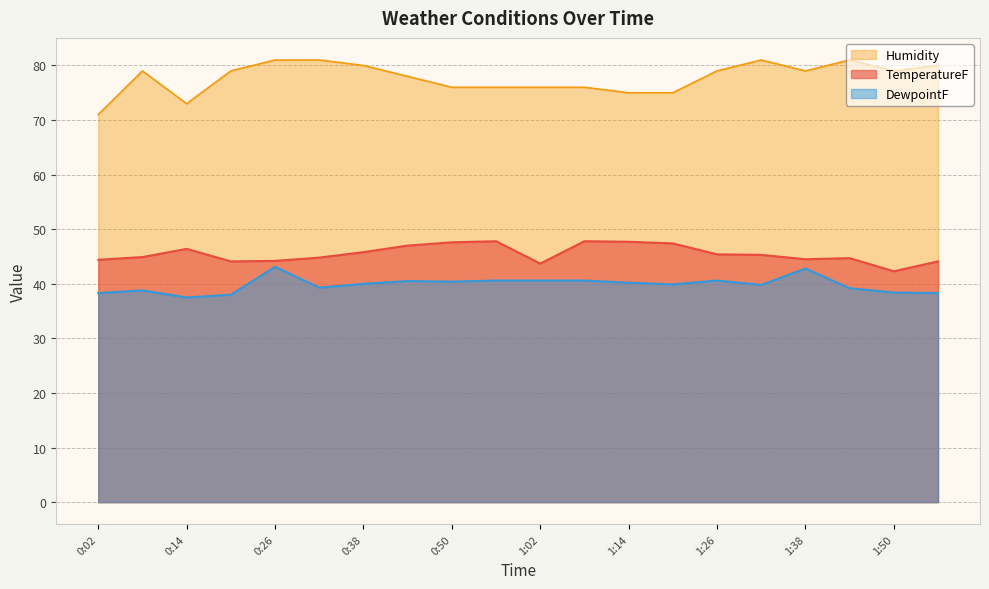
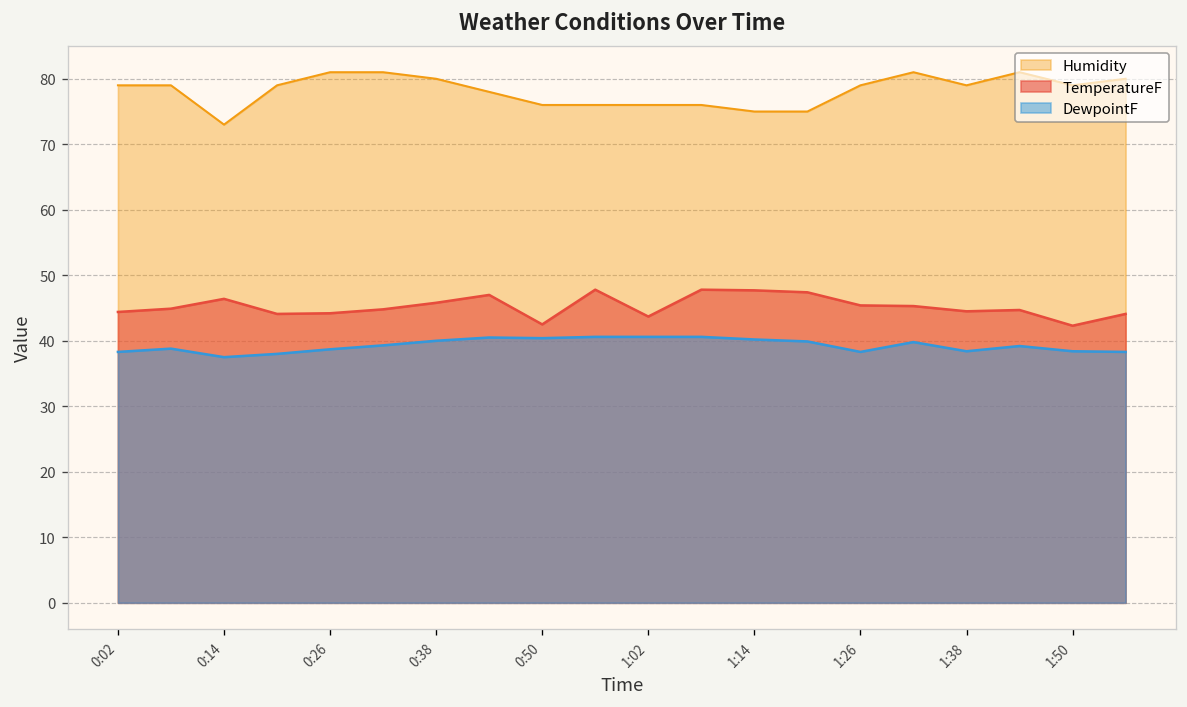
Humidity, 0:02: 71 -> 79
DewpointF, 0:26: 43 -> 39
TemperatureF, 0:50: 48 -> 43
DewpointF, 1:26: 41 -> 38
DewpointF, 1:38: 43 -> 38
